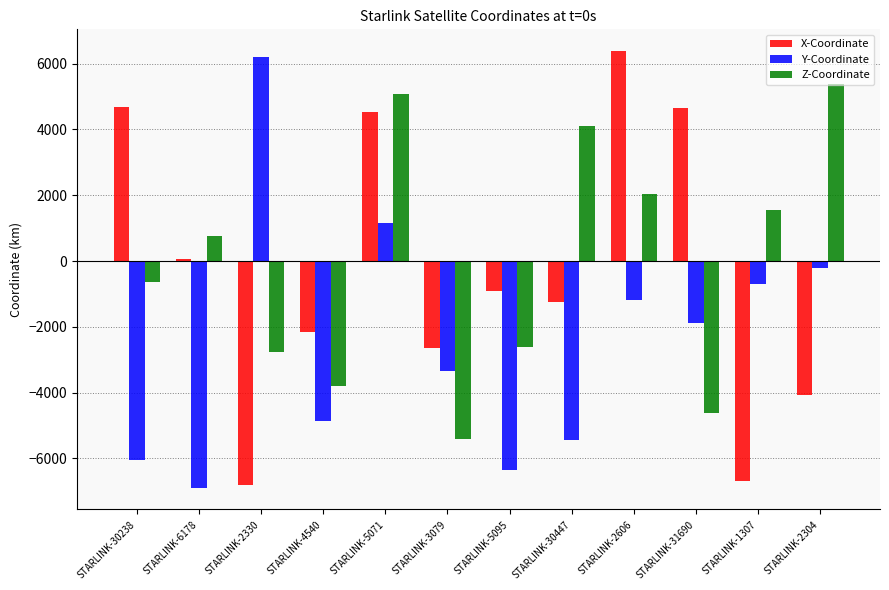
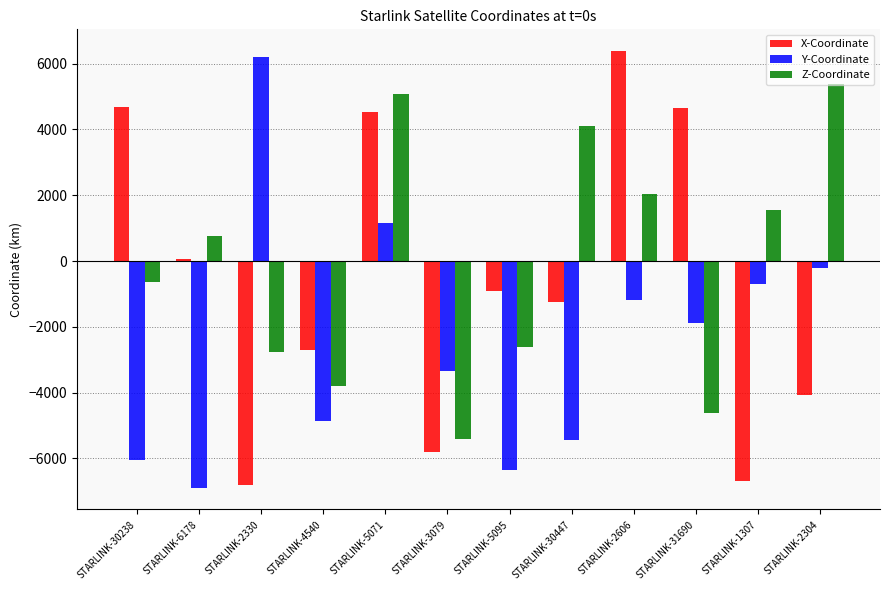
X-Coordinate, STARLINK-4540: -2200 -> -2700
X-Coordinate, STARLINK-3079: -2600 -> -5800
